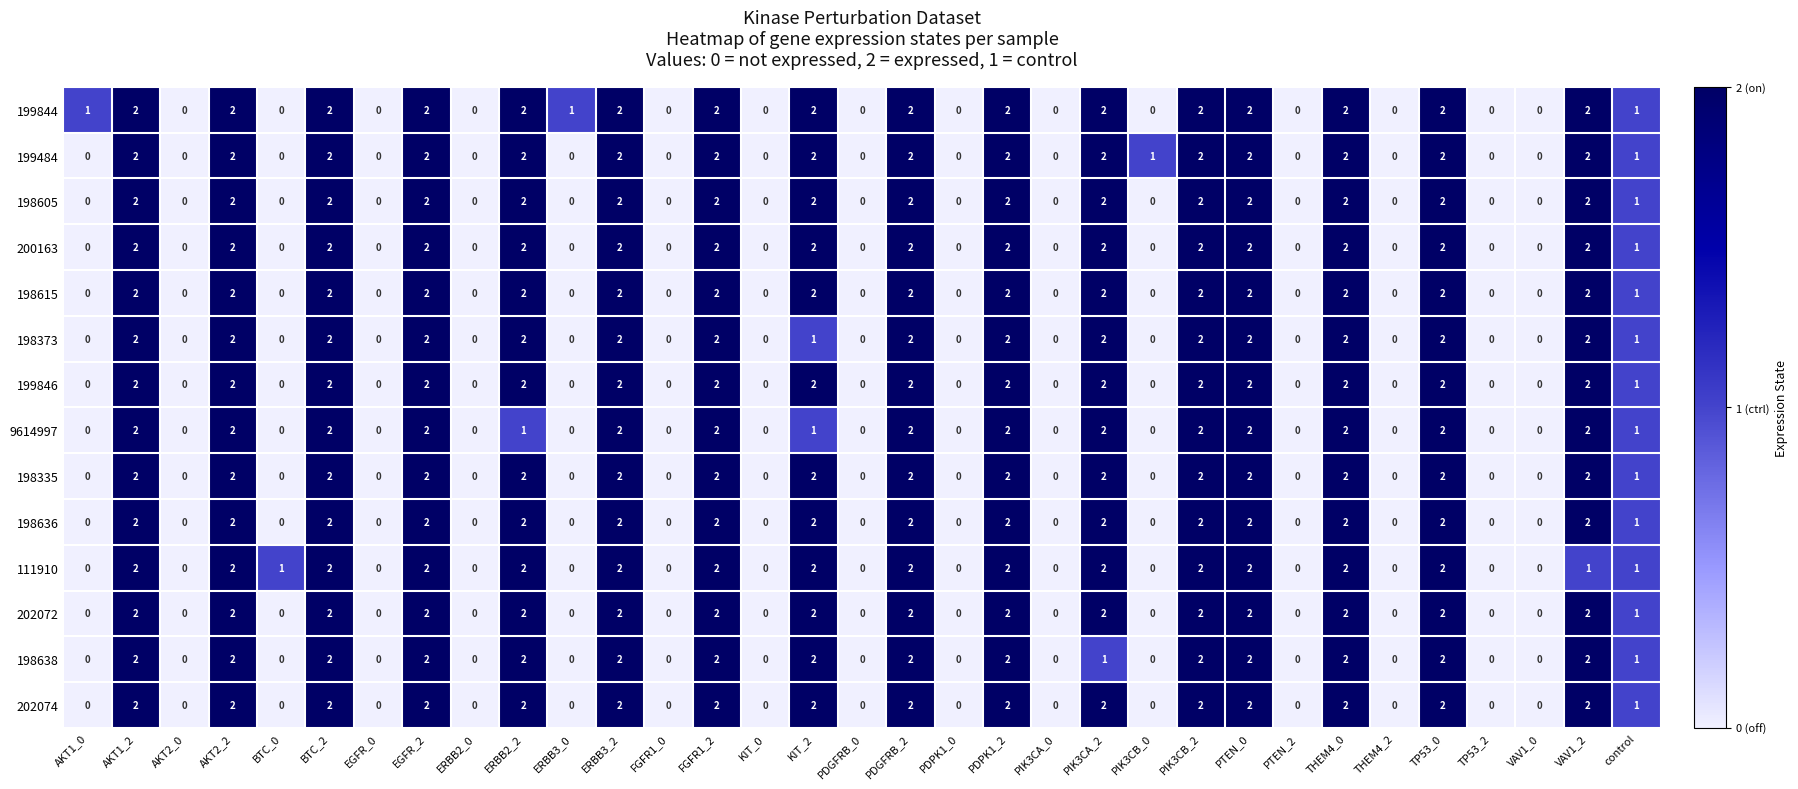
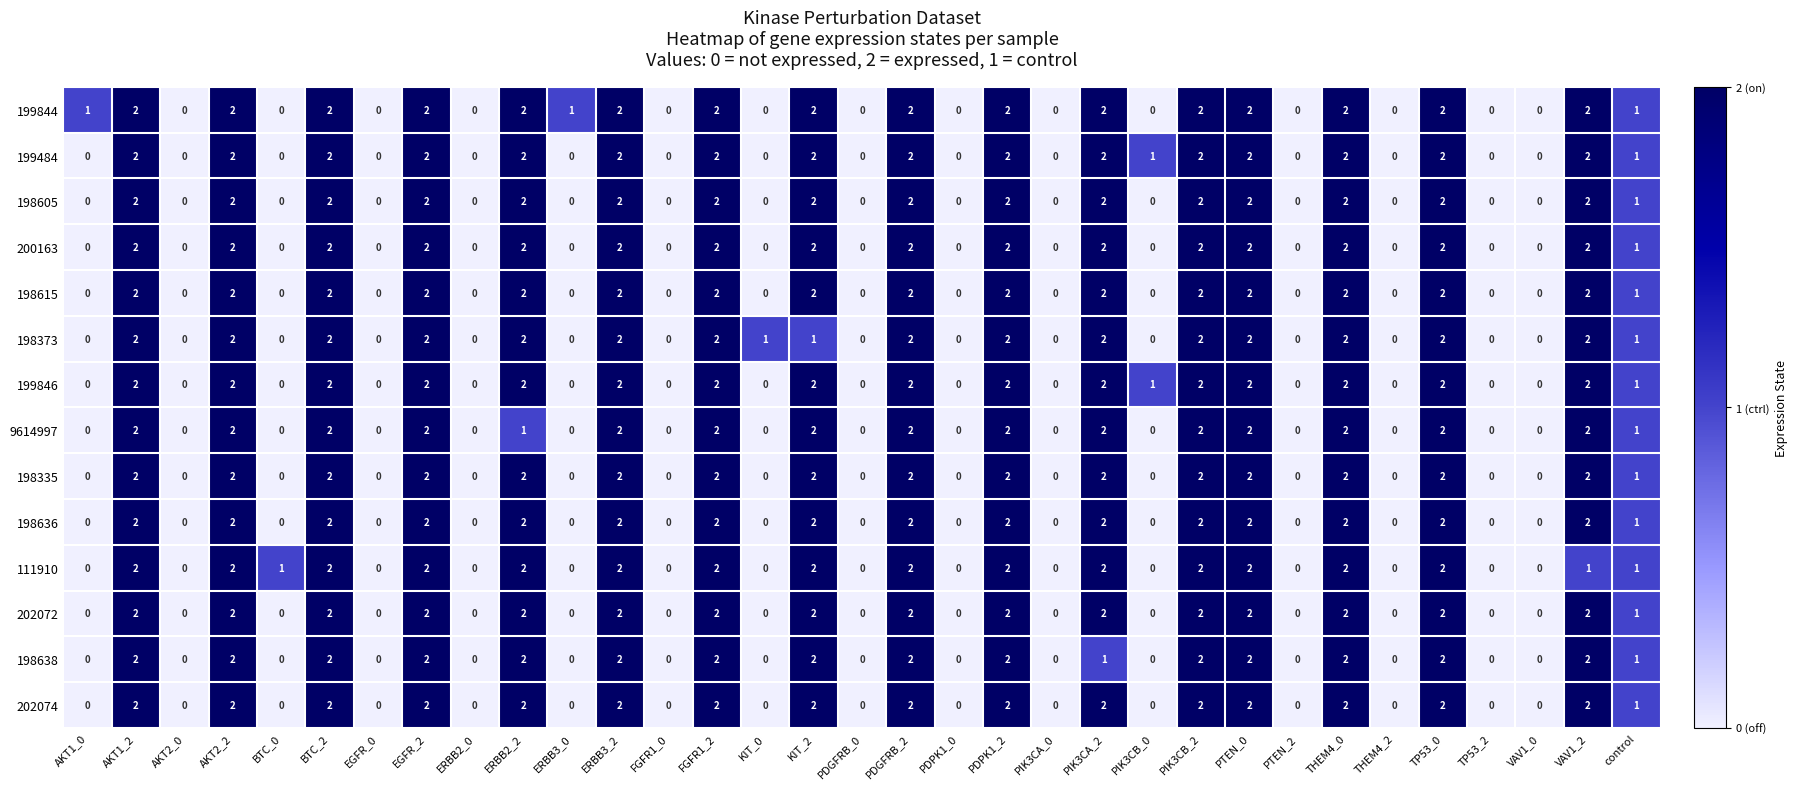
198373, KIT_0: 0 -> 1
199846, PIK3CB_0: 0 -> 1
9614997, KIT_2: 1 -> 2
